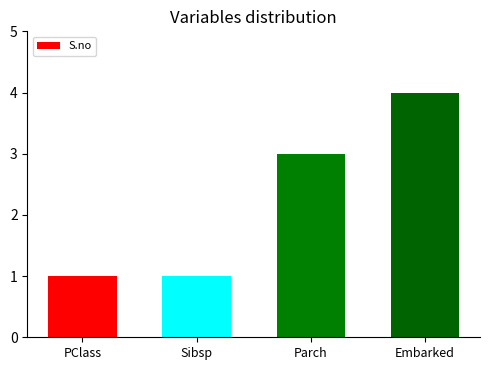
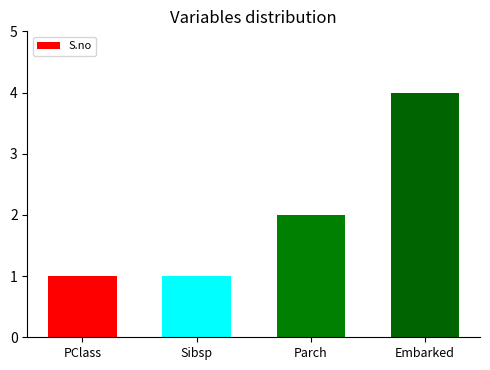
Parch: 3 -> 2
